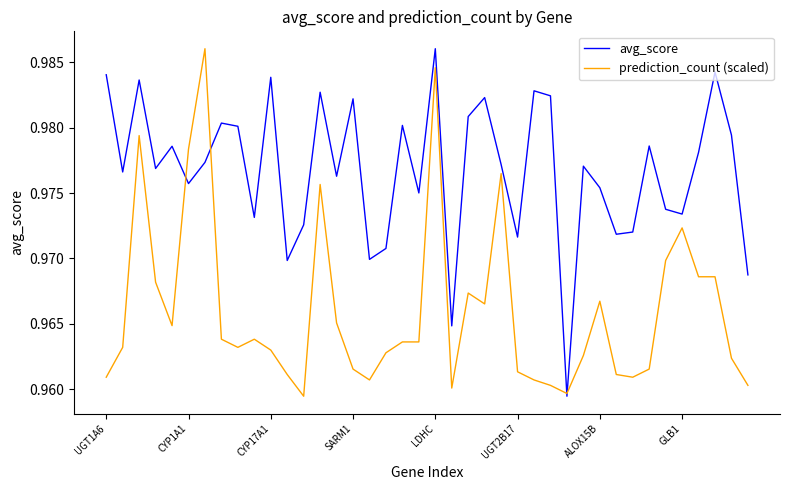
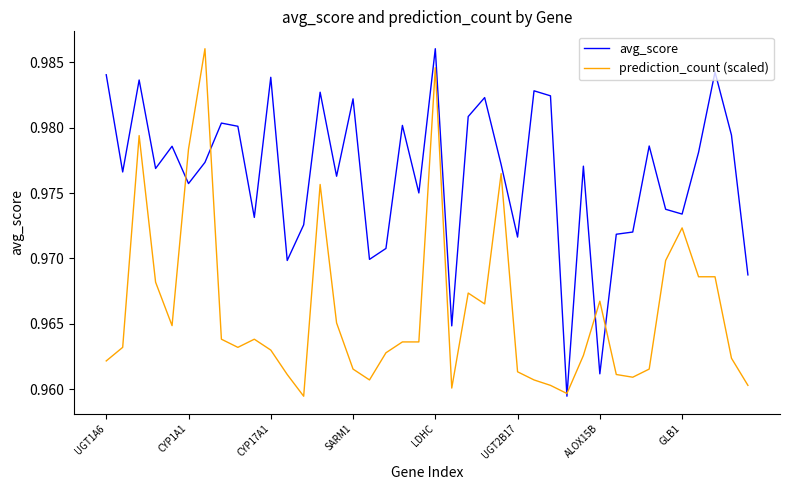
prediction_count (scaled), UGT1A6: 0.9609 -> 0.9622
avg_score, ALOX15B: 0.9754 -> 0.9612
